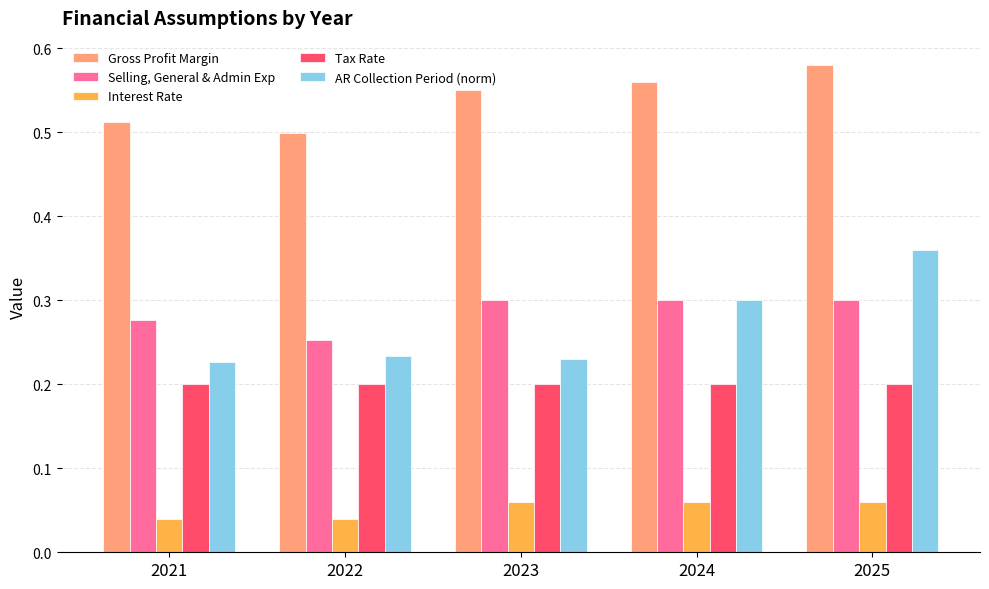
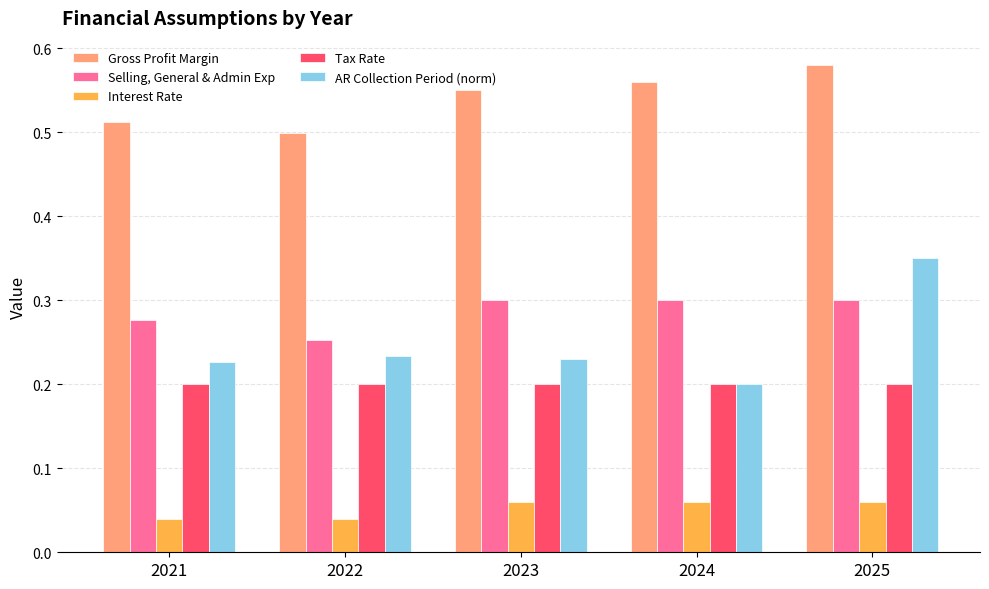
AR Collection Period (norm), 2024: 0.3 -> 0.2
AR Collection Period (norm), 2025: 0.36 -> 0.35
